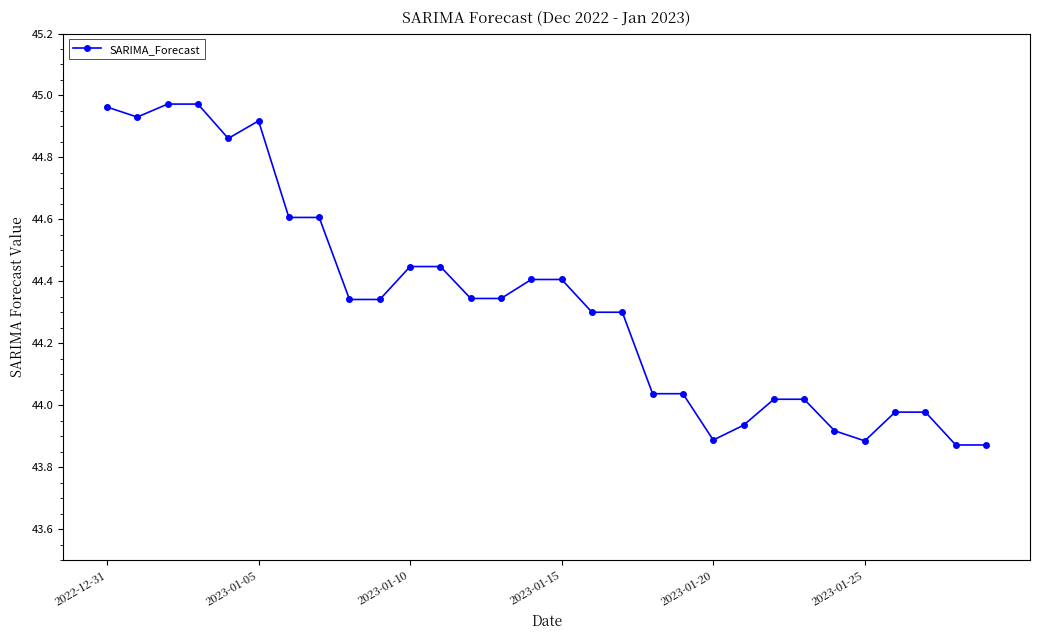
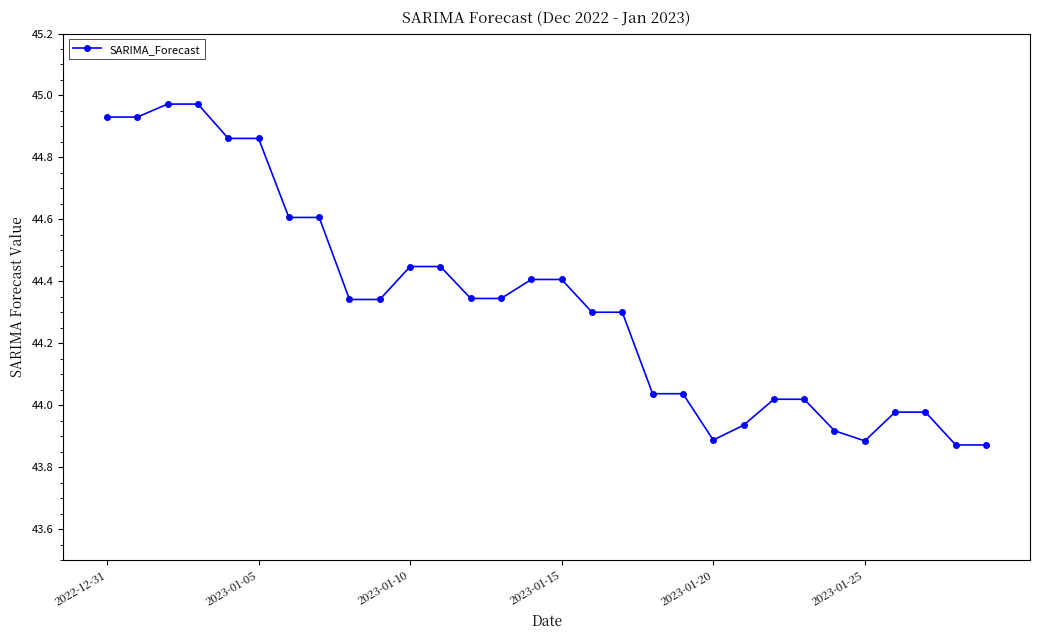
2022-12-31: 44.96 -> 44.93
2023-01-05: 44.92 -> 44.86
